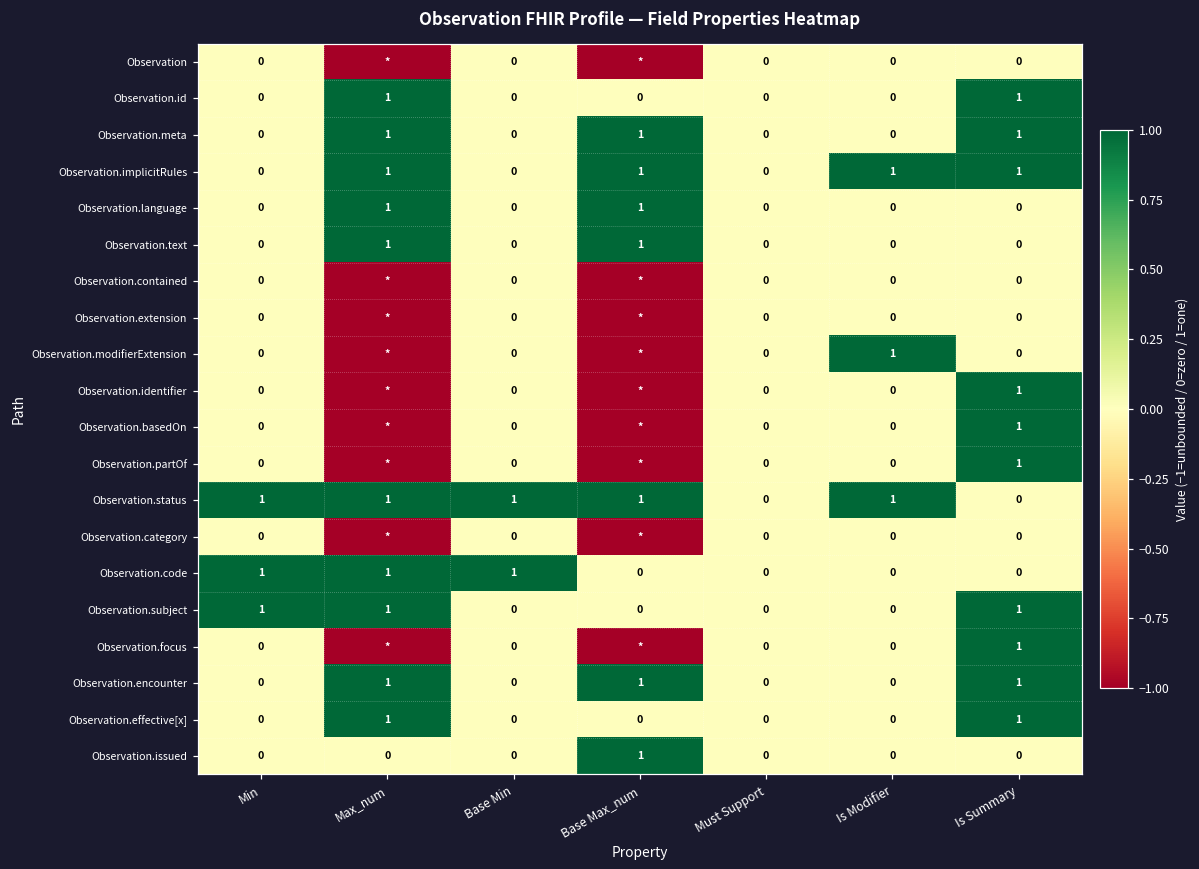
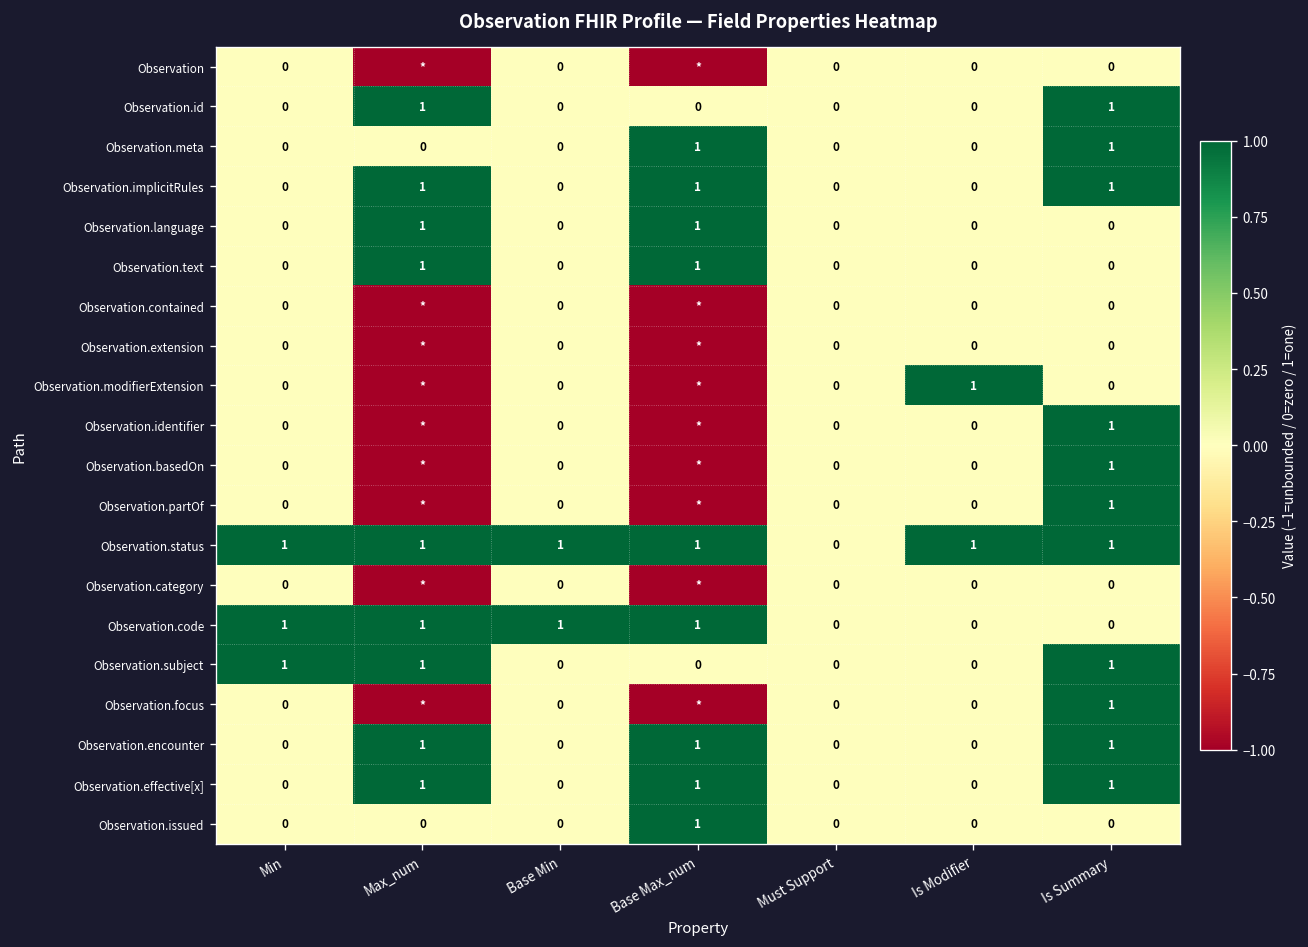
Observation.meta, Max_num: 1 -> 0
Observation.implicitRules, Is Modifier: 1 -> 0
Observation.status, Is Summary: 0 -> 1
Observation.code, Base Max_num: 0 -> 1
Observation.effective[x], Base Max_num: 0 -> 1
